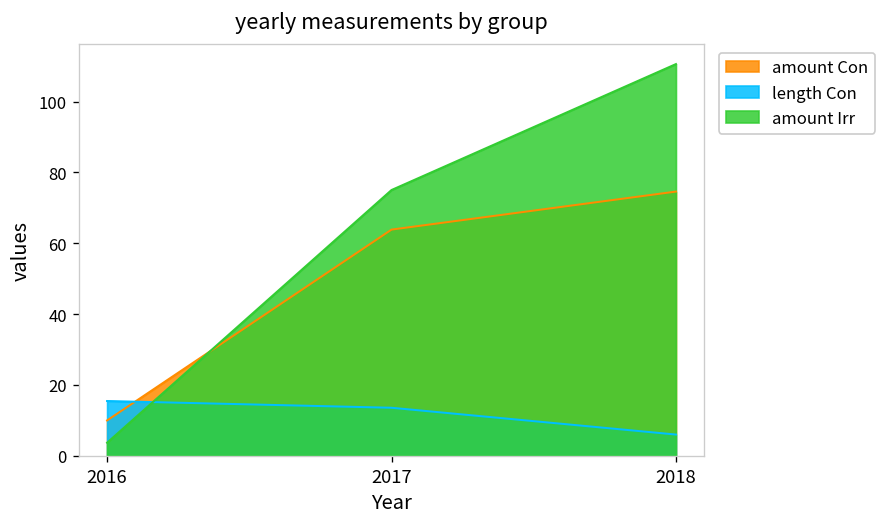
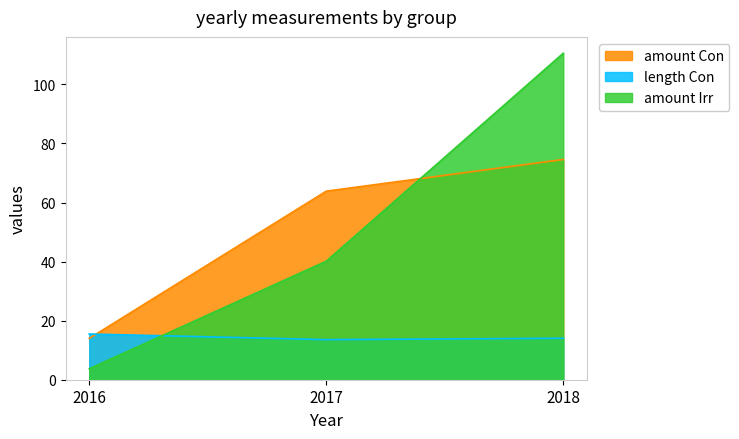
amount Con, 2016: 10 -> 14
amount Irr, 2017: 75 -> 40
length Con, 2018: 6 -> 14
